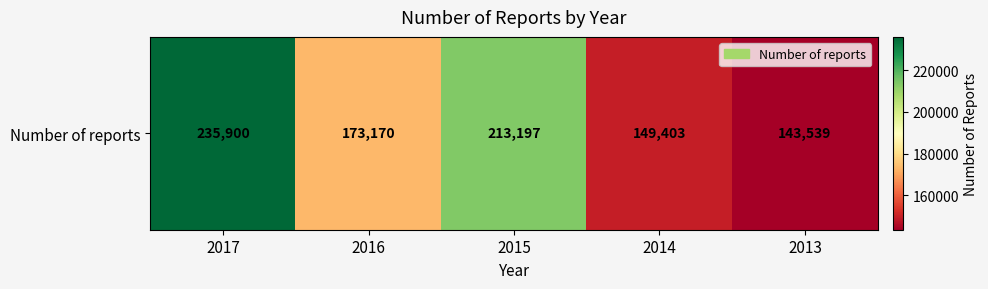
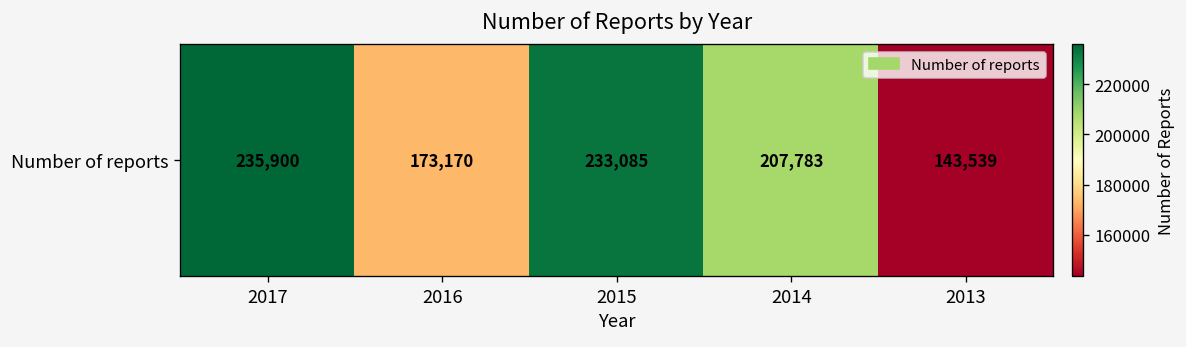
Number of reports, 2015: 213,197 -> 233,085
Number of reports, 2014: 149,403 -> 207,783
